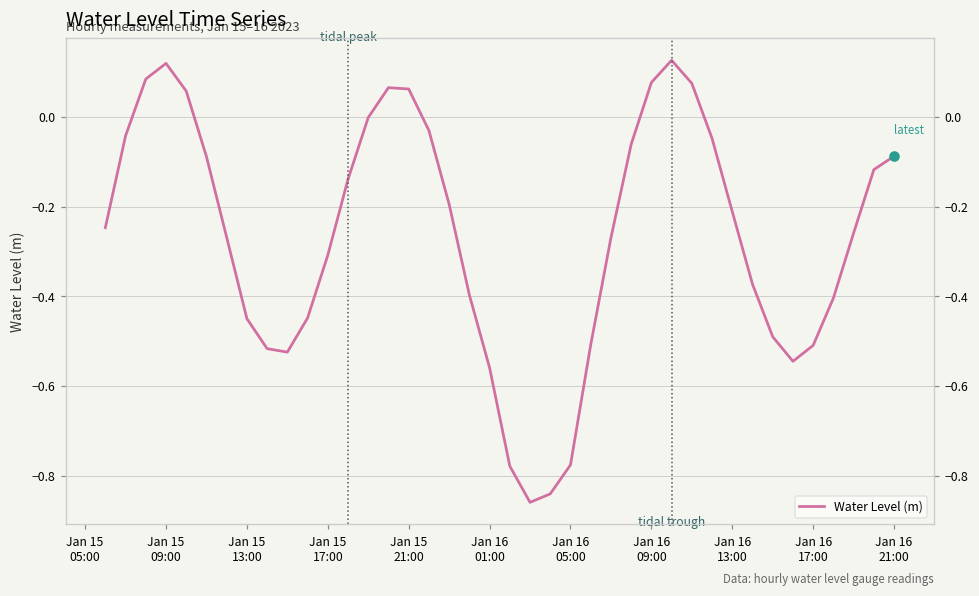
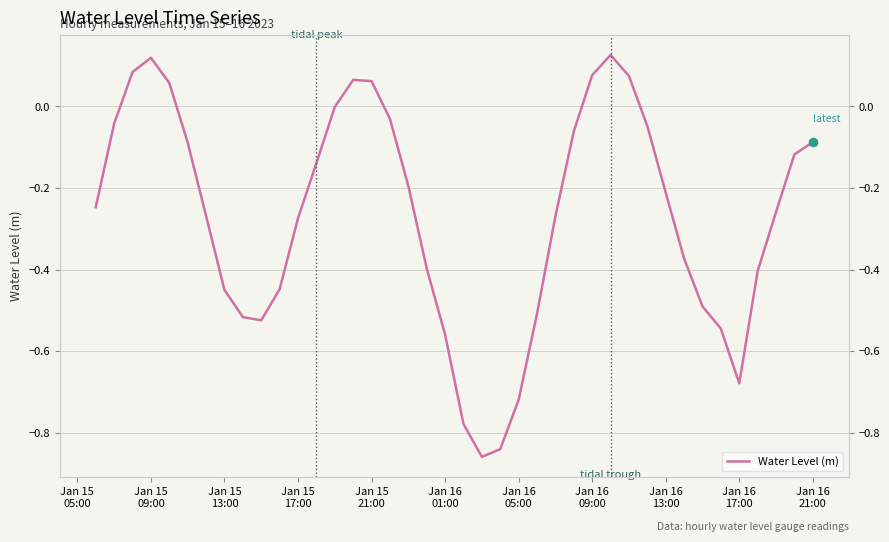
Water Level (m), Jan 15 17:00: -0.31 -> -0.27
Water Level (m), Jan 16 05:00: -0.78 -> -0.72
Water Level (m), Jan 16 17:00: -0.51 -> -0.68
